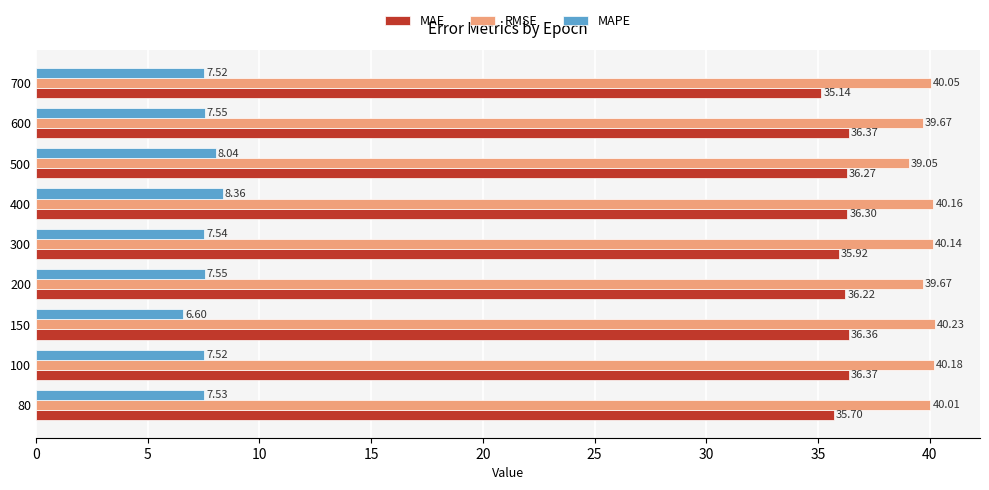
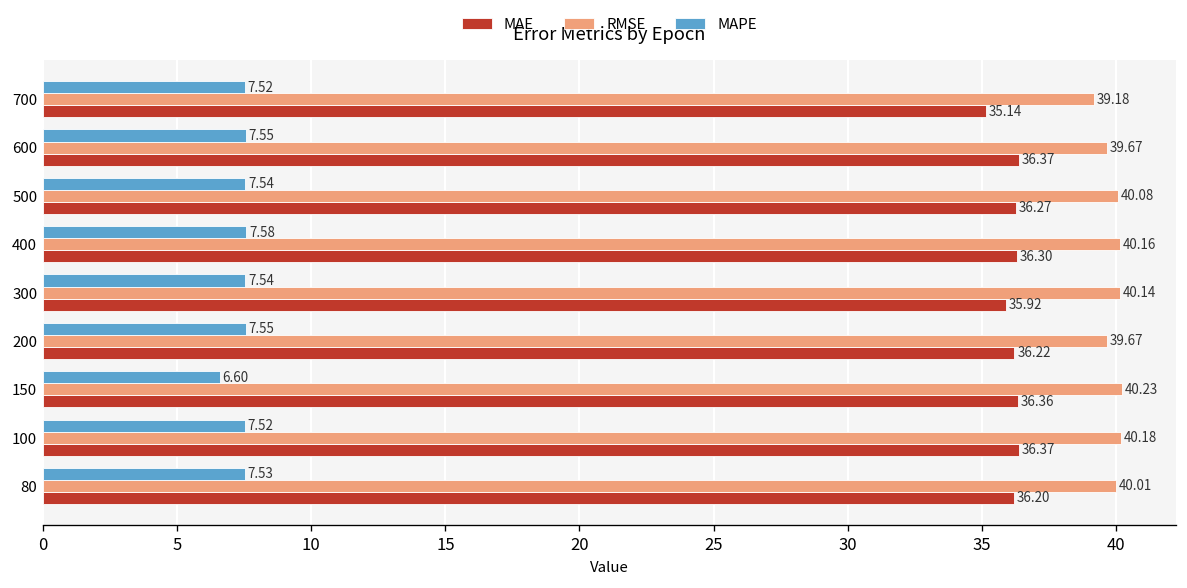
RMSE, 700: 40.05 -> 39.18
MAPE, 500: 8.04 -> 7.54
RMSE, 500: 39.05 -> 40.08
MAPE, 400: 8.36 -> 7.58
MAE, 80: 35.70 -> 36.20
